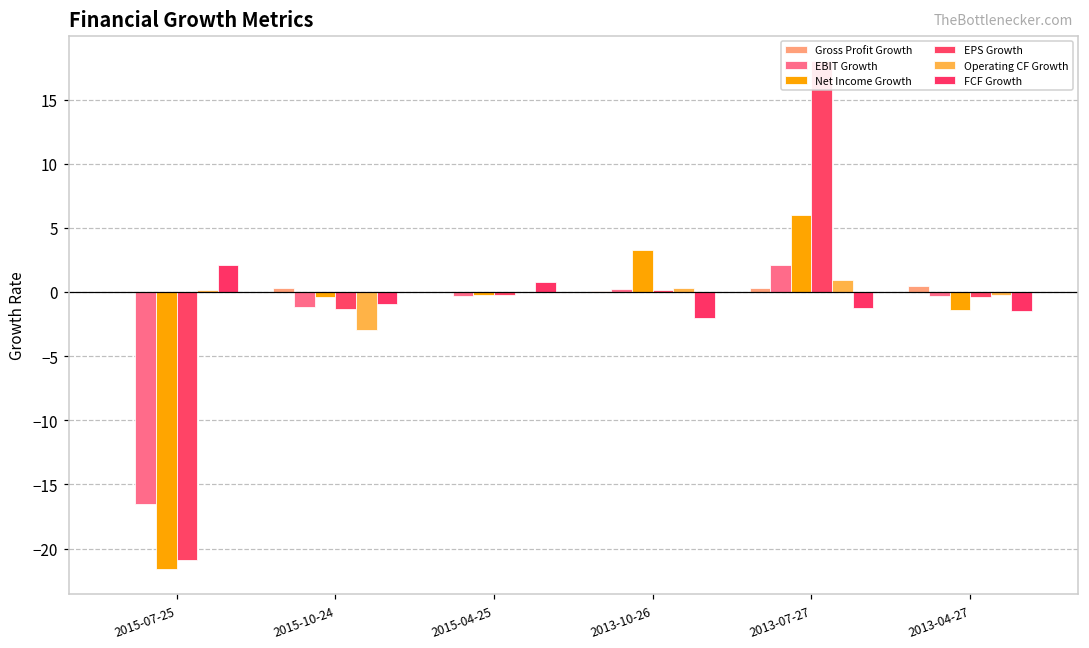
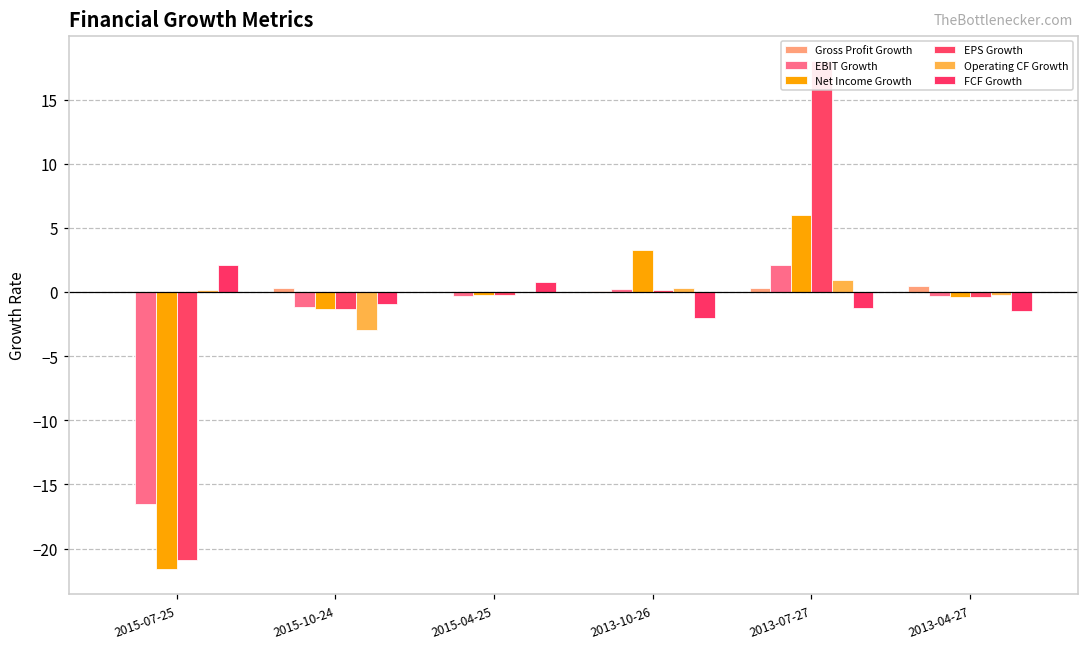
Net Income Growth, 2015-10-24: -0.4 -> -1.3
Net Income Growth, 2013-04-27: -1.4 -> -0.4
